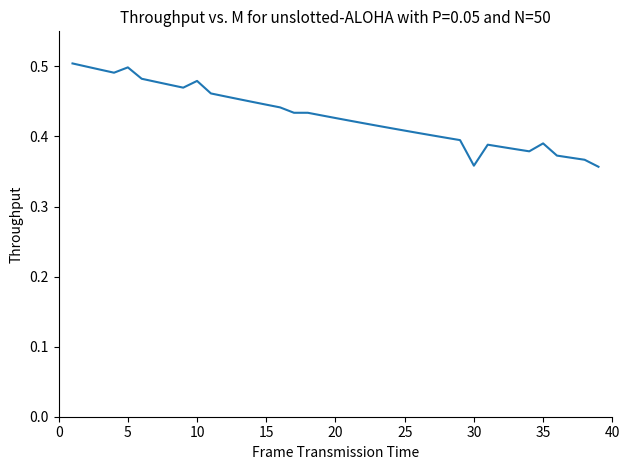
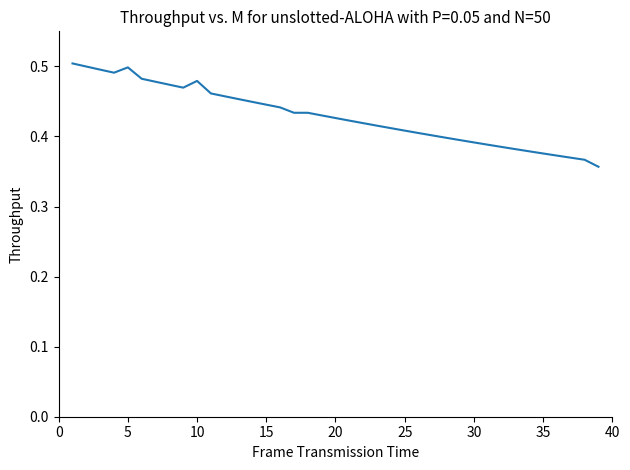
30: 0.36 -> 0.39
35: 0.39 -> 0.38
